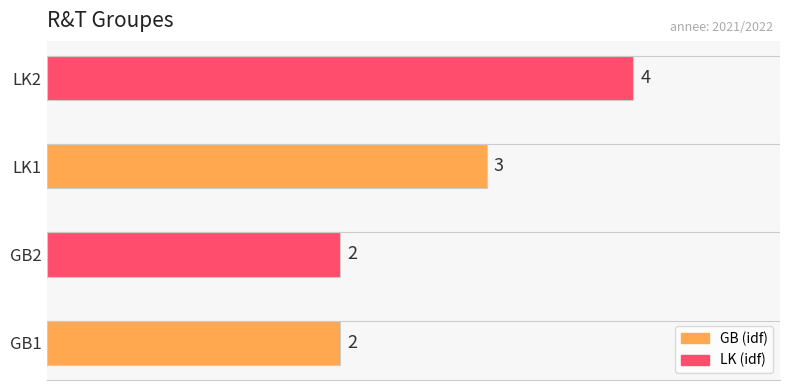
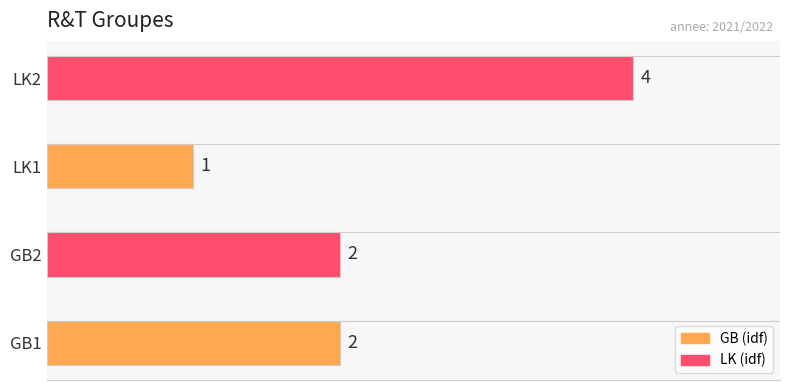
LK1: 3 -> 1
